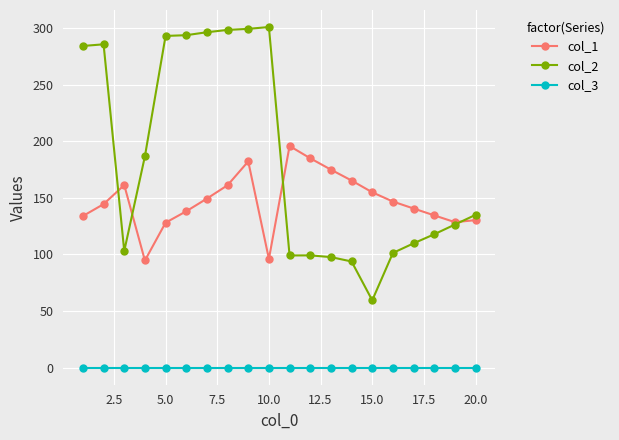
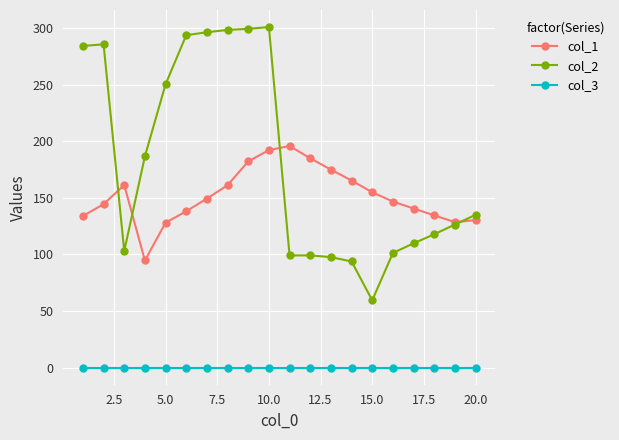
col_2, 5.0: 293 -> 250
col_1, 10.0: 96 -> 192
